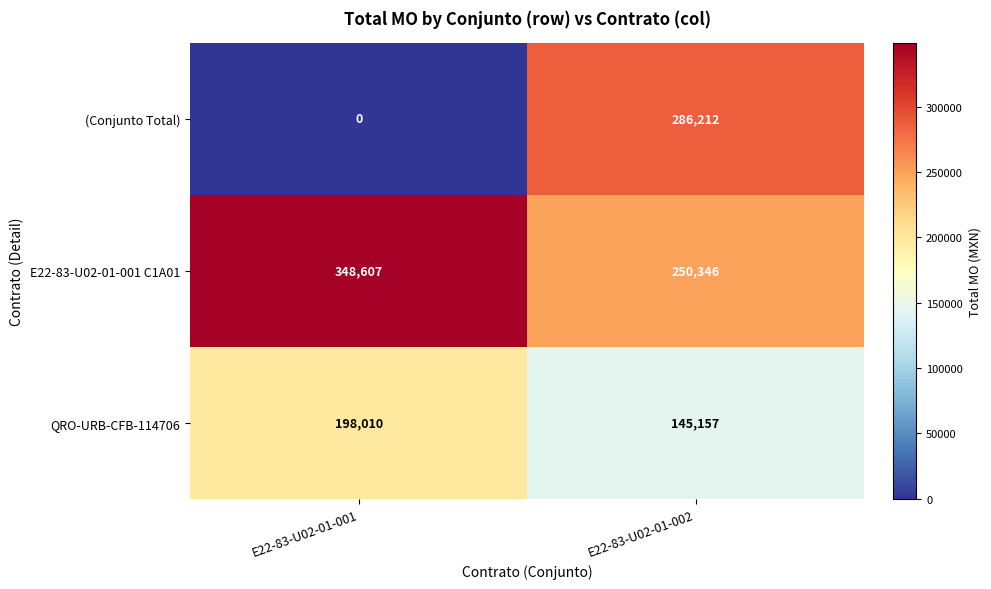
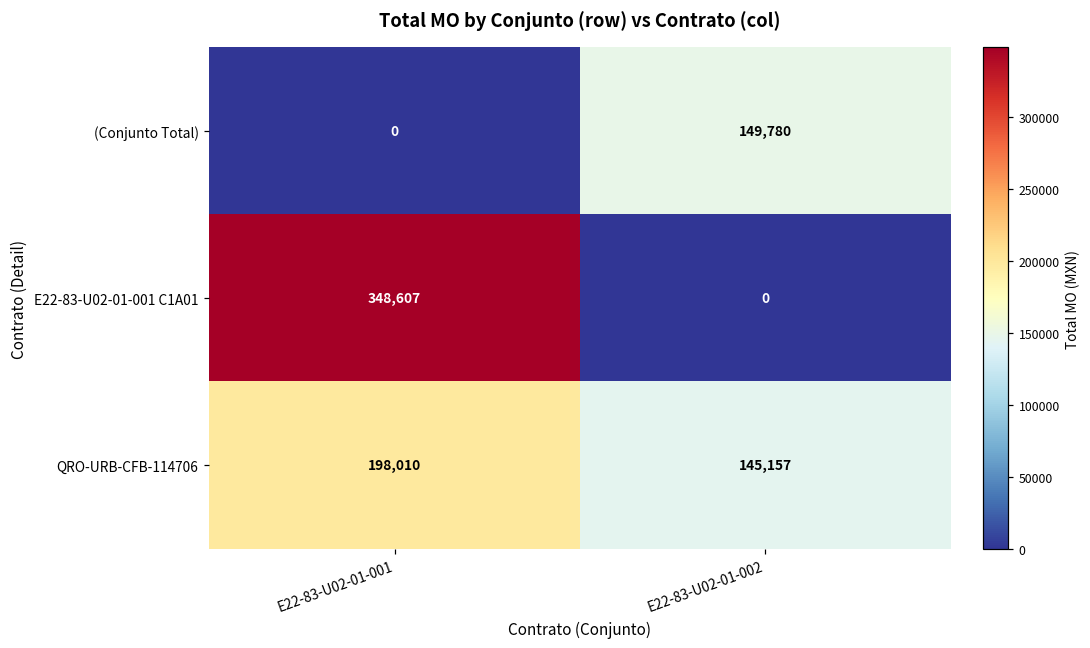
(Conjunto Total), E22-83-U02-01-002: 286,212 -> 149,780
E22-83-U02-01-001 C1A01, E22-83-U02-01-002: 250,346 -> 0
